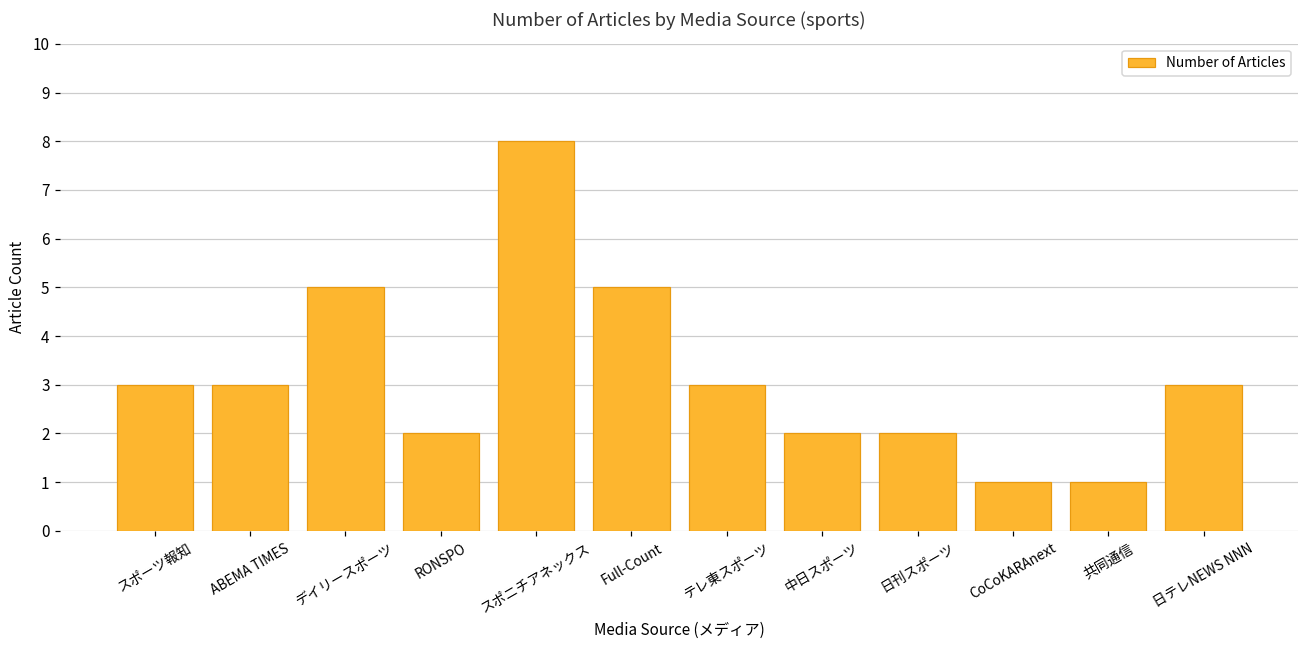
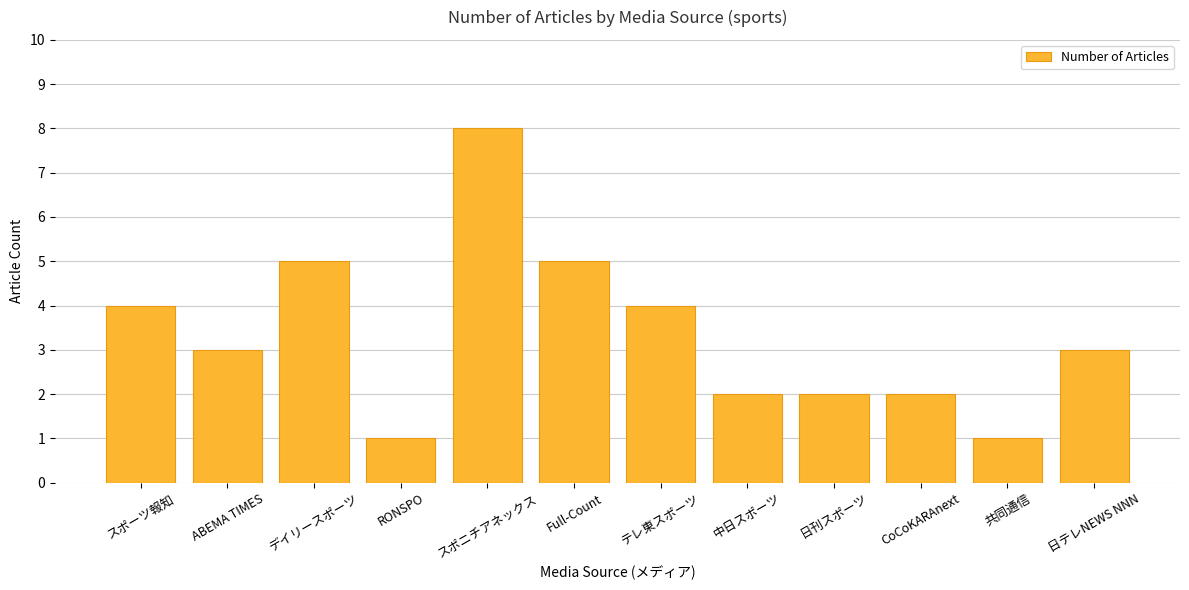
スポーツ報知: 3 -> 4
RONSPO: 2 -> 1
テレ東スポーツ: 3 -> 4
CoCoKARAnext: 1 -> 2
